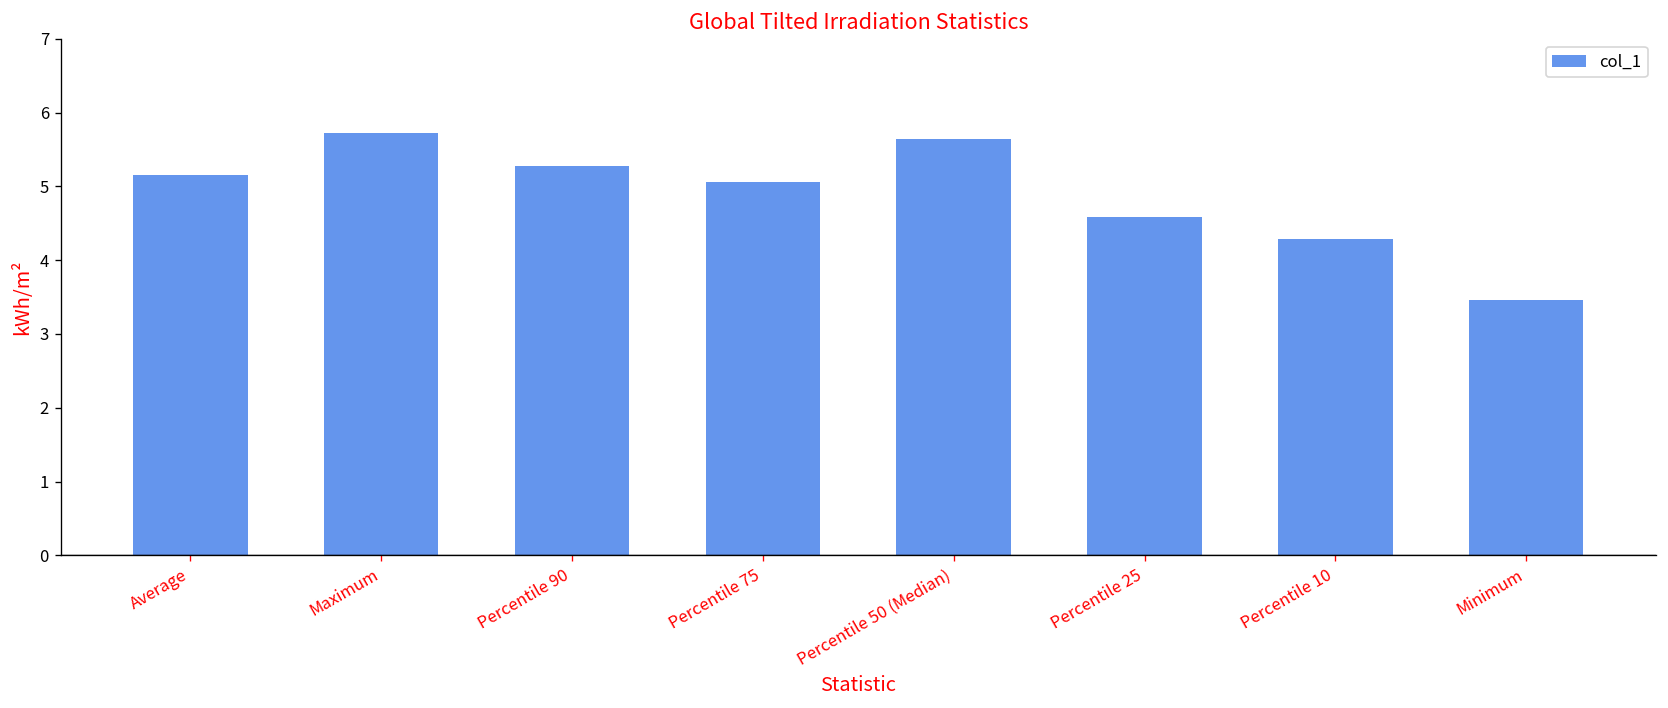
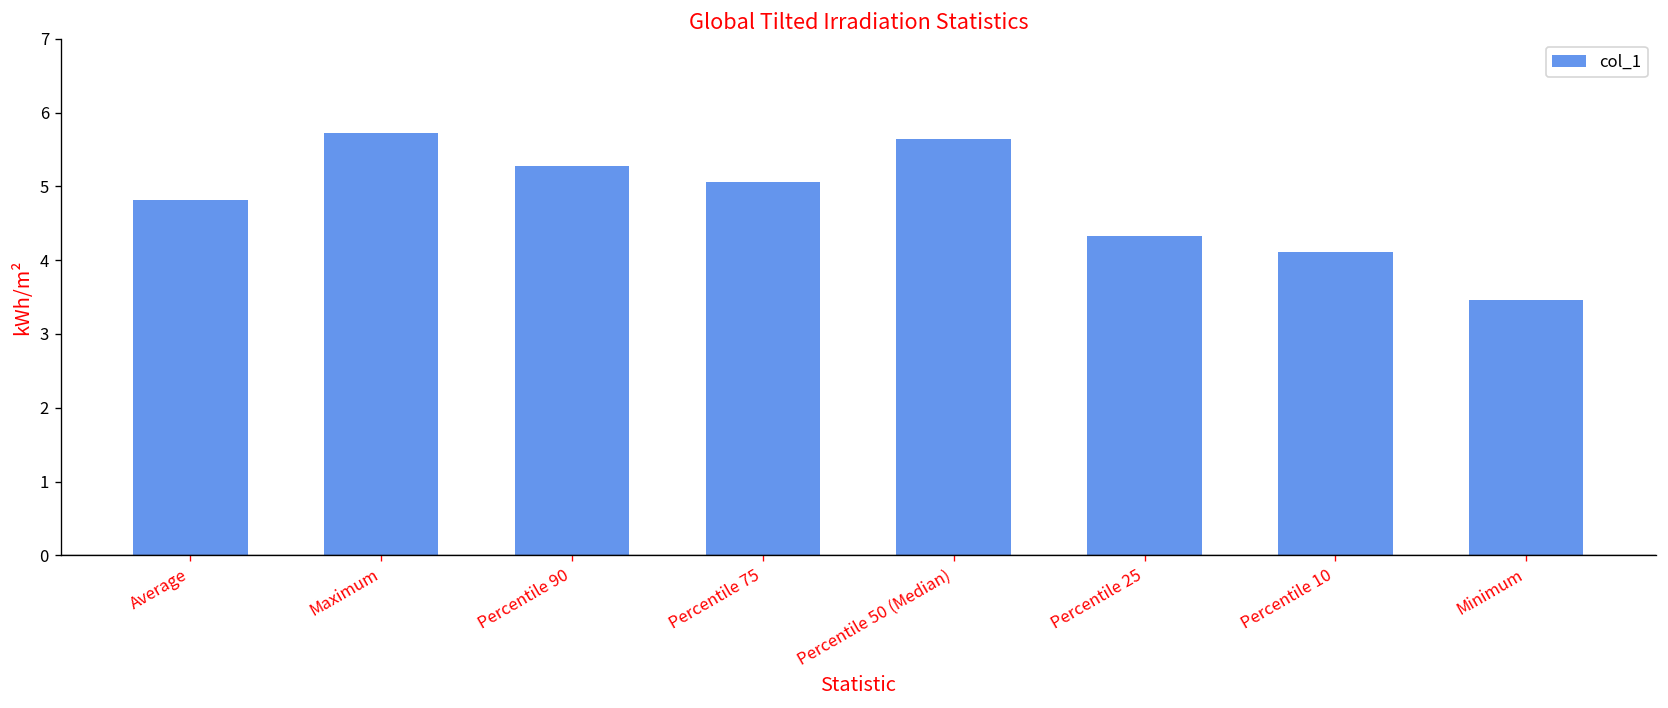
Average: 5.2 -> 4.8
Percentile 25: 4.6 -> 4.3
Percentile 10: 4.3 -> 4.1
